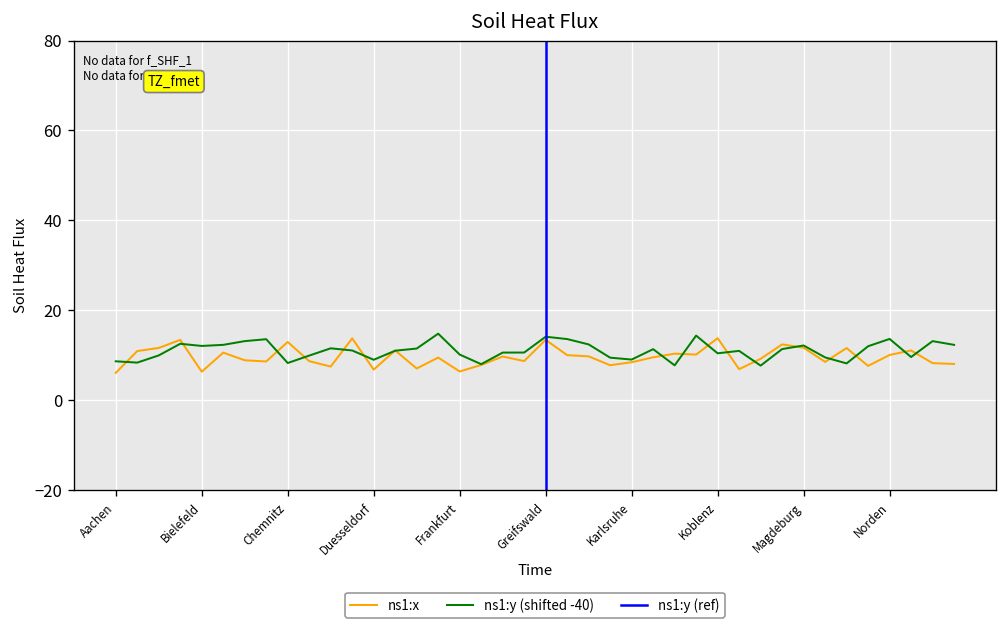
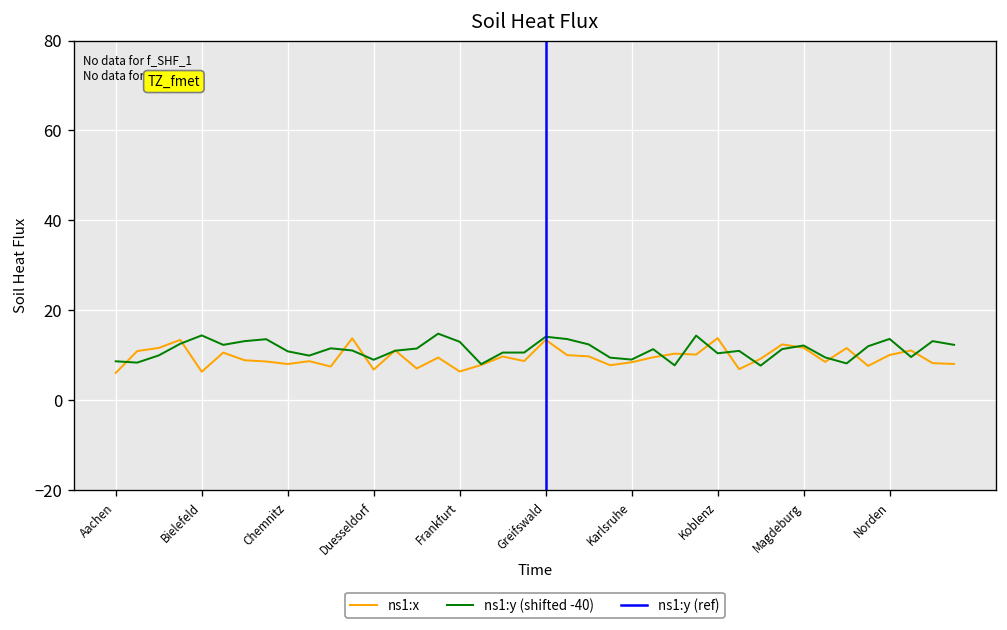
ns1:y (shifted -40), Bielefeld: 12 -> 14
ns1:x, Chemnitz: 13 -> 8
ns1:y (shifted -40), Chemnitz: 8 -> 11
ns1:y (shifted -40), Frankfurt: 10 -> 13
